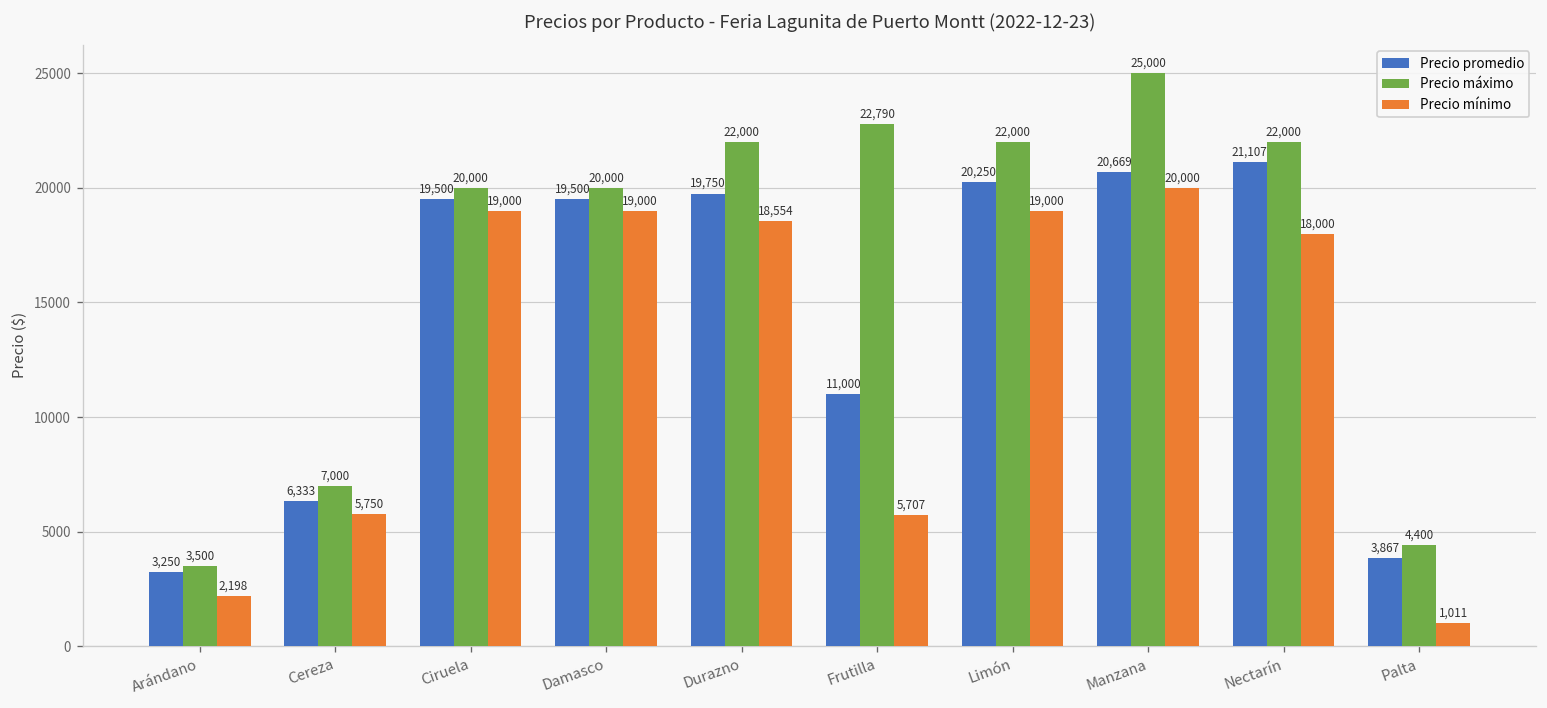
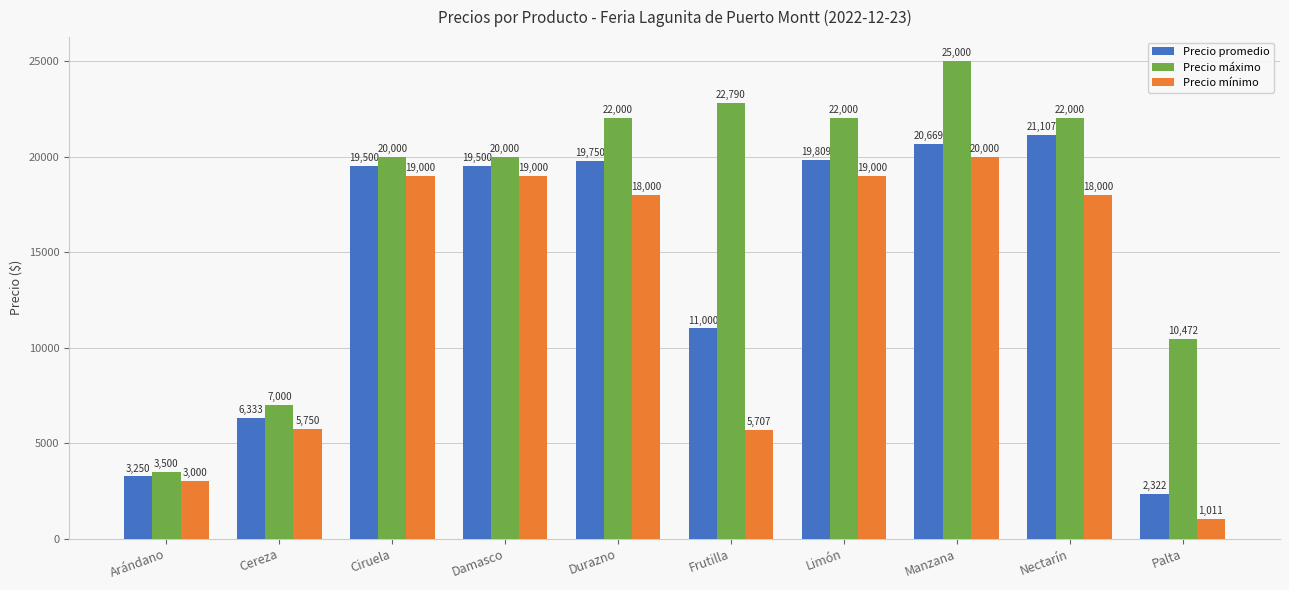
Precio mínimo, Arándano: 2,198 -> 3,000
Precio mínimo, Durazno: 18,554 -> 18,000
Precio promedio, Limón: 20,250 -> 19,809
Precio promedio, Palta: 3,867 -> 2,322
Precio máximo, Palta: 4,400 -> 10,472
